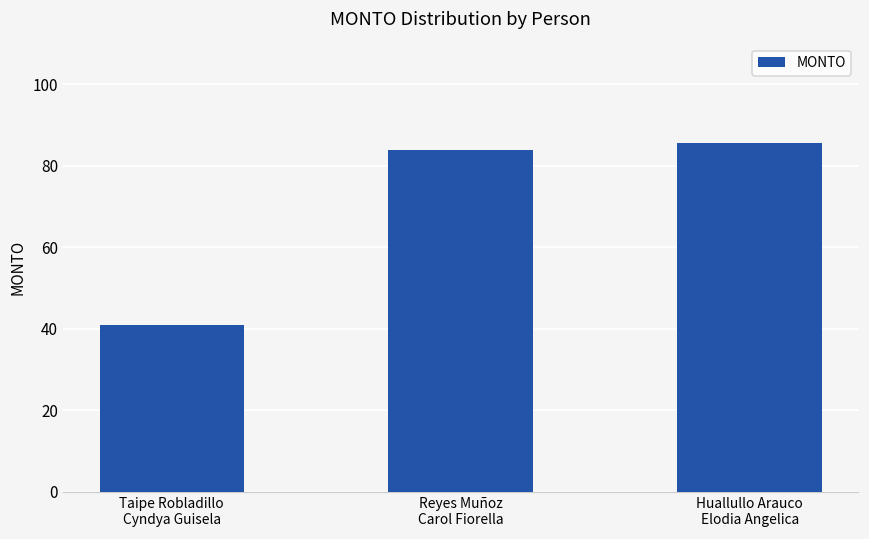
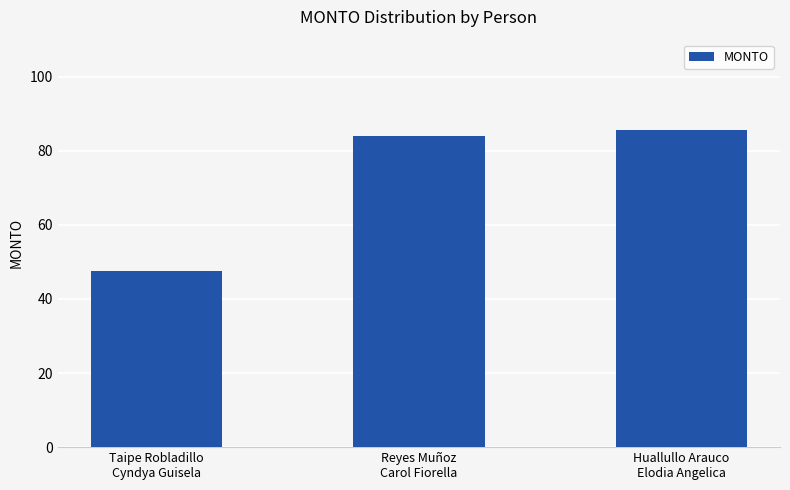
Taipe Robladillo Cyndya Guisela: 41 -> 48
